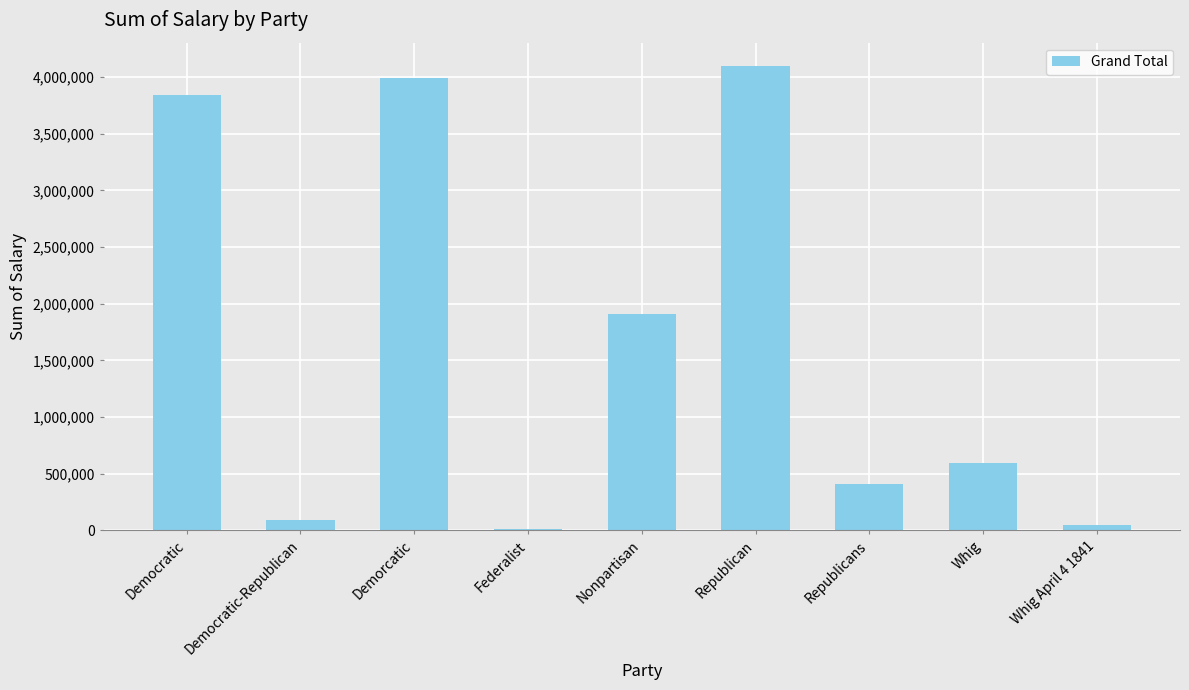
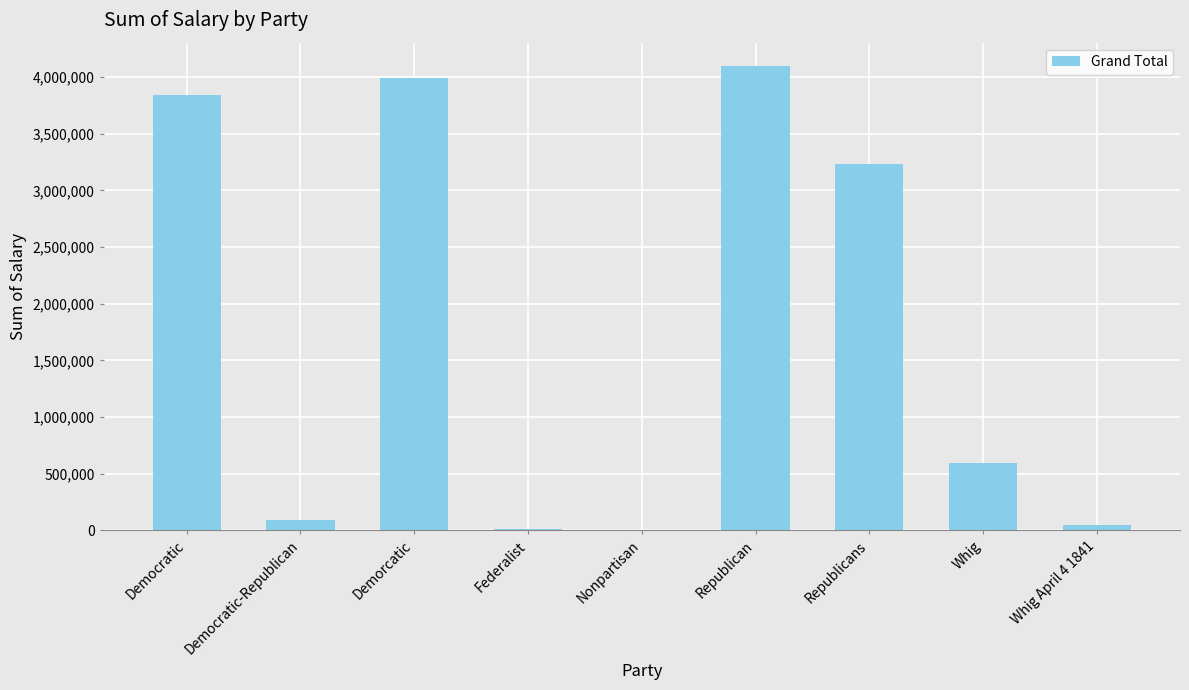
Nonpartisan: 1,910,000 -> 10,000
Republicans: 410,000 -> 3,240,000
